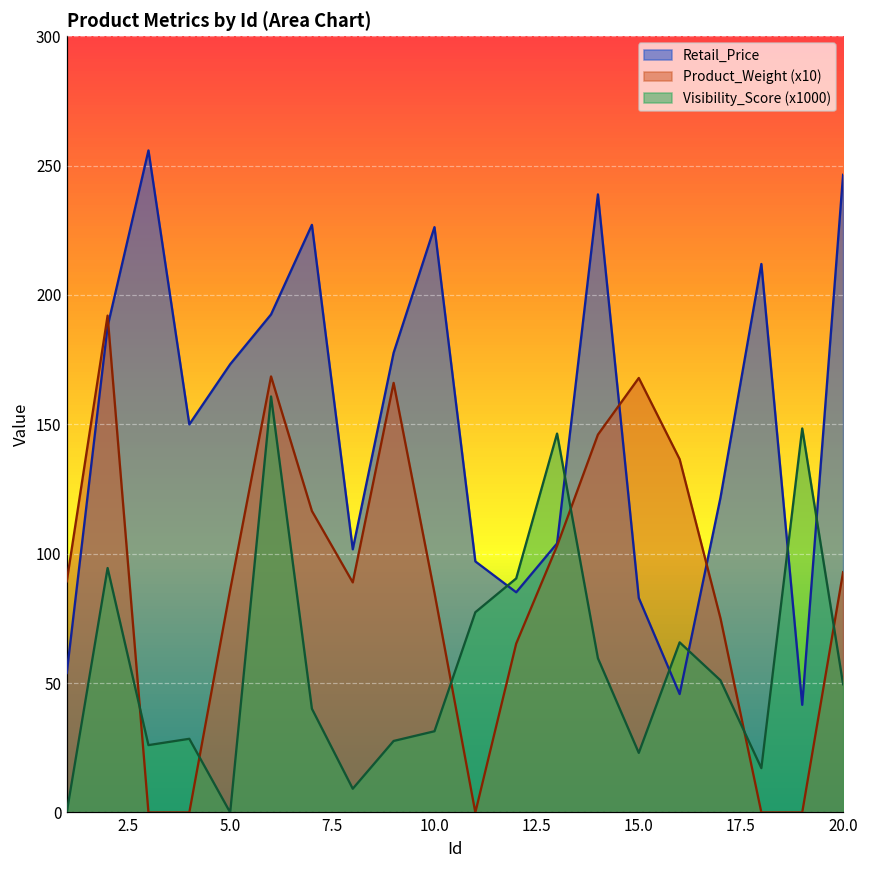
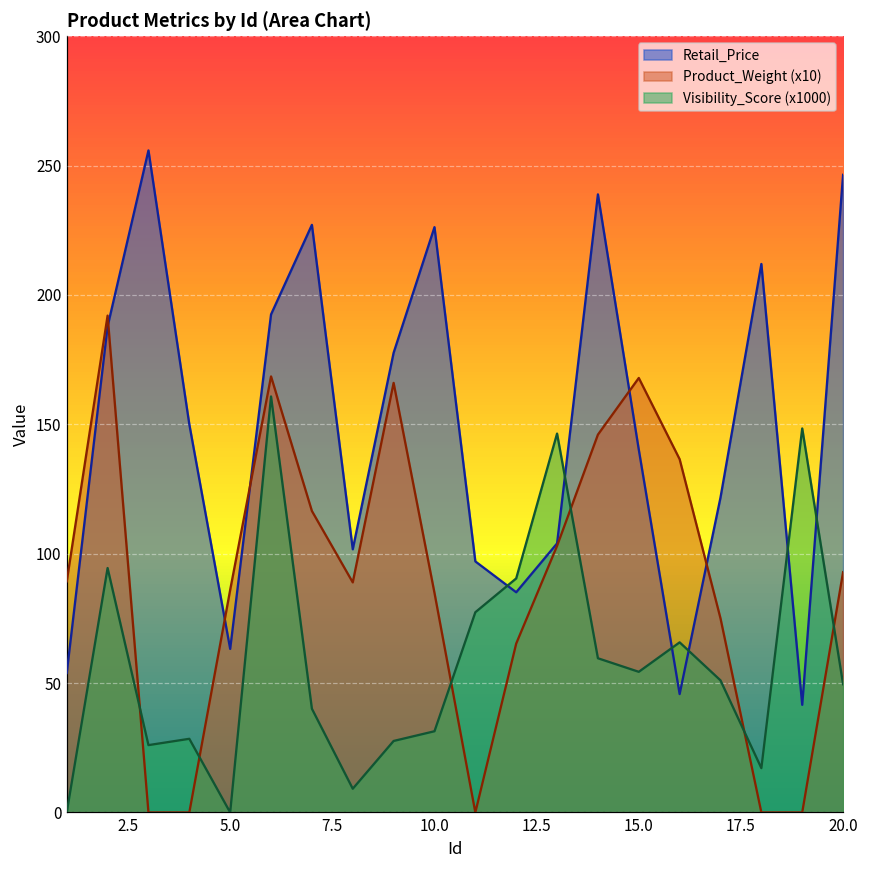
Retail_Price, 5.0: 173 -> 63
Retail_Price, 15.0: 83 -> 140
Visibility_Score (x1000), 15.0: 23 -> 54
